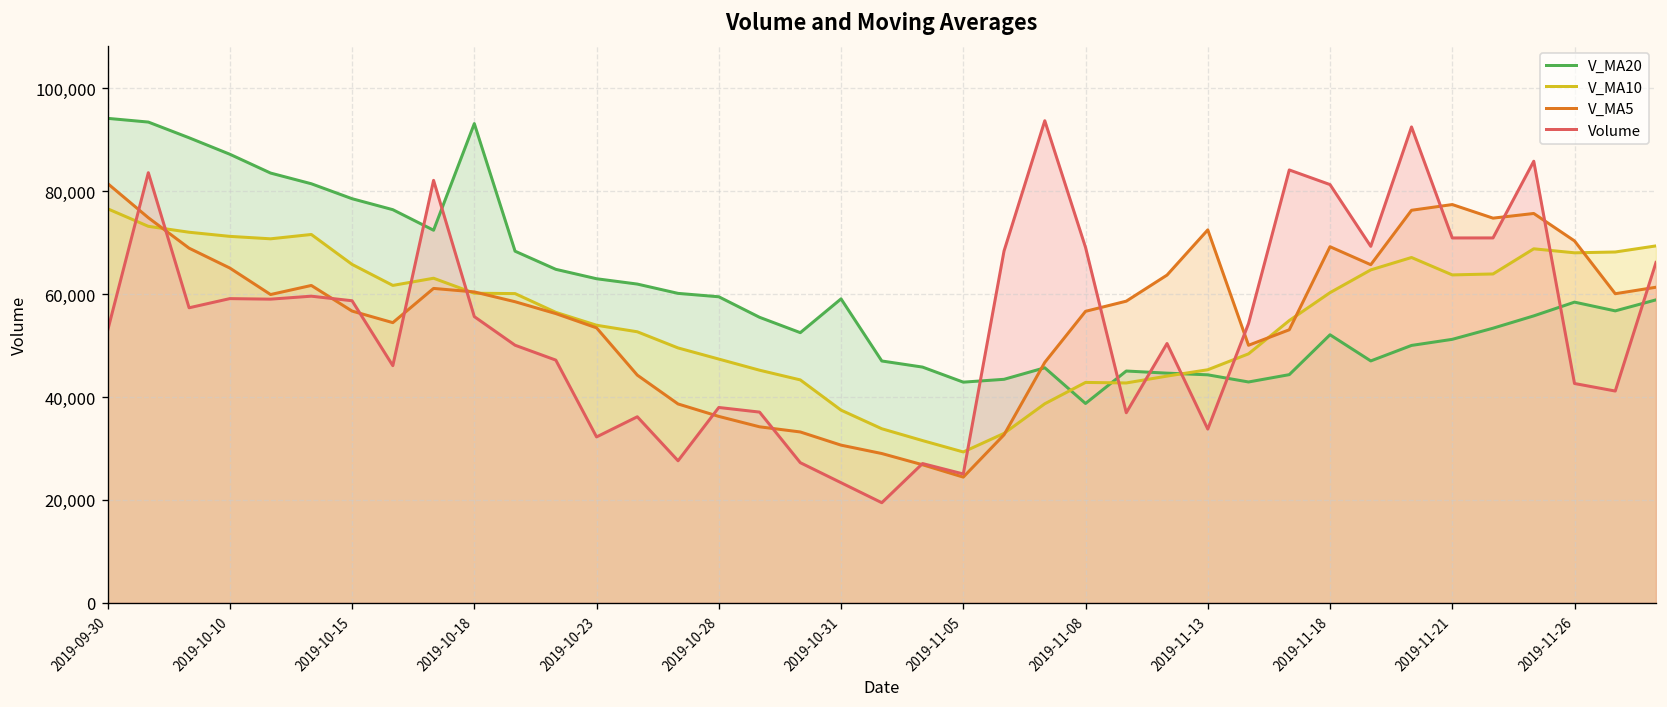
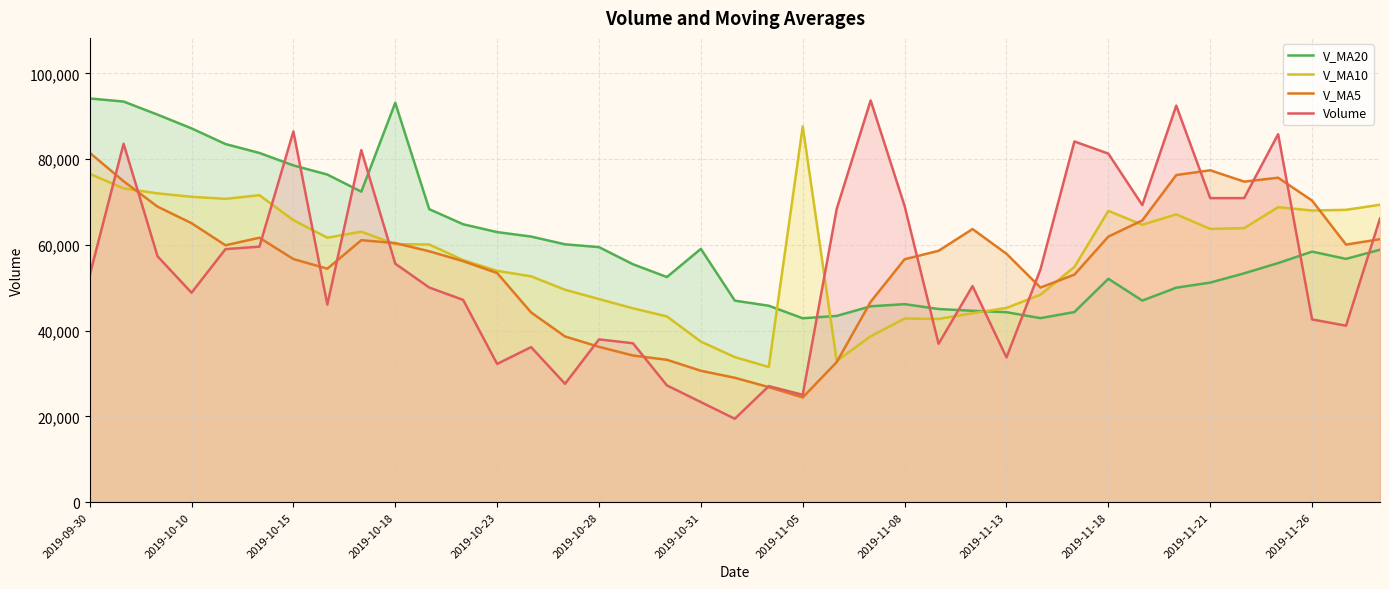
Volume, 2019-10-10: 59,000 -> 49,000
Volume, 2019-10-15: 59,000 -> 86,000
V_MA10, 2019-11-05: 29,000 -> 88,000
V_MA20, 2019-11-08: 39,000 -> 46,000
V_MA5, 2019-11-13: 72,000 -> 58,000
V_MA10, 2019-11-18: 60,000 -> 68,000
V_MA5, 2019-11-18: 69,000 -> 62,000
